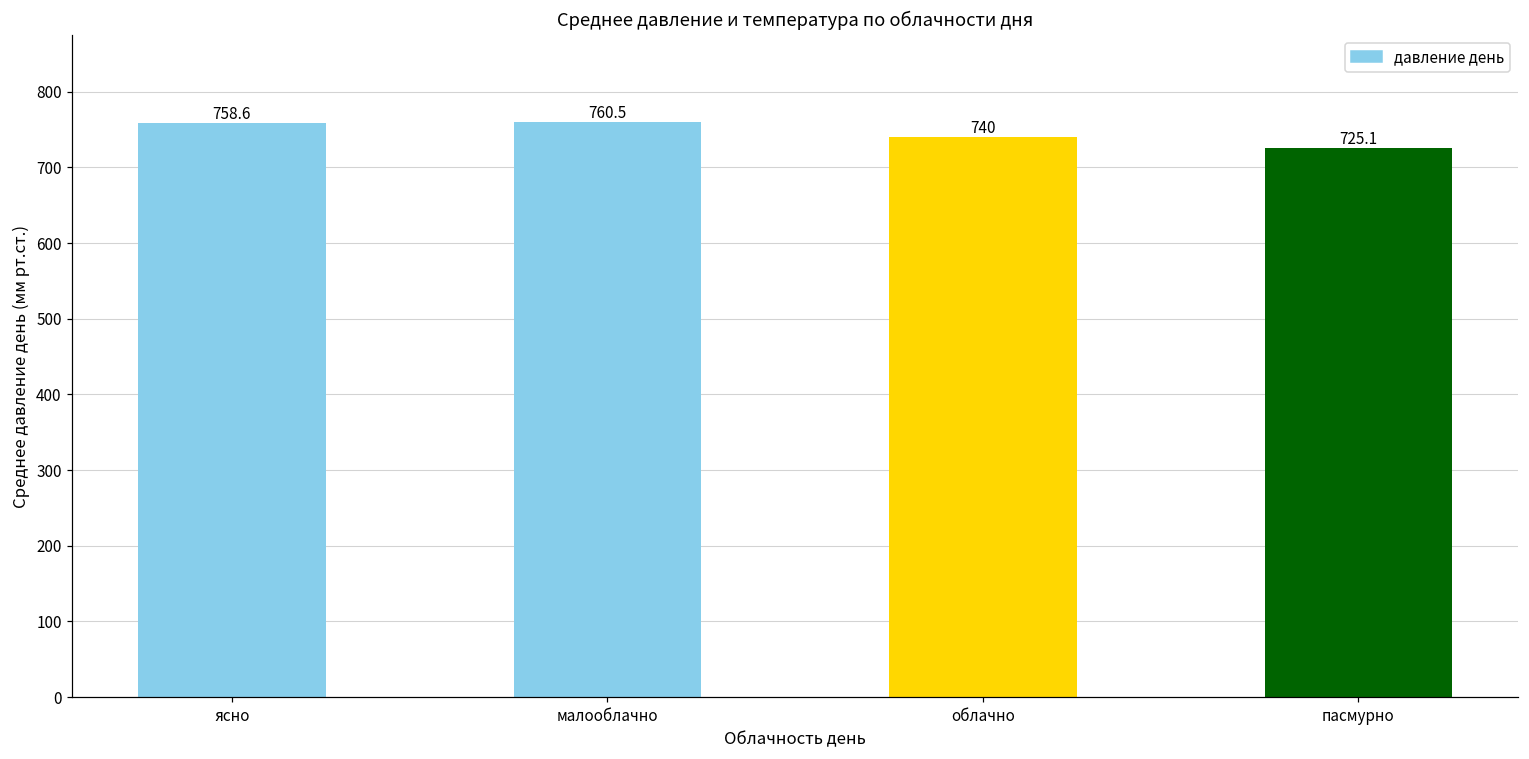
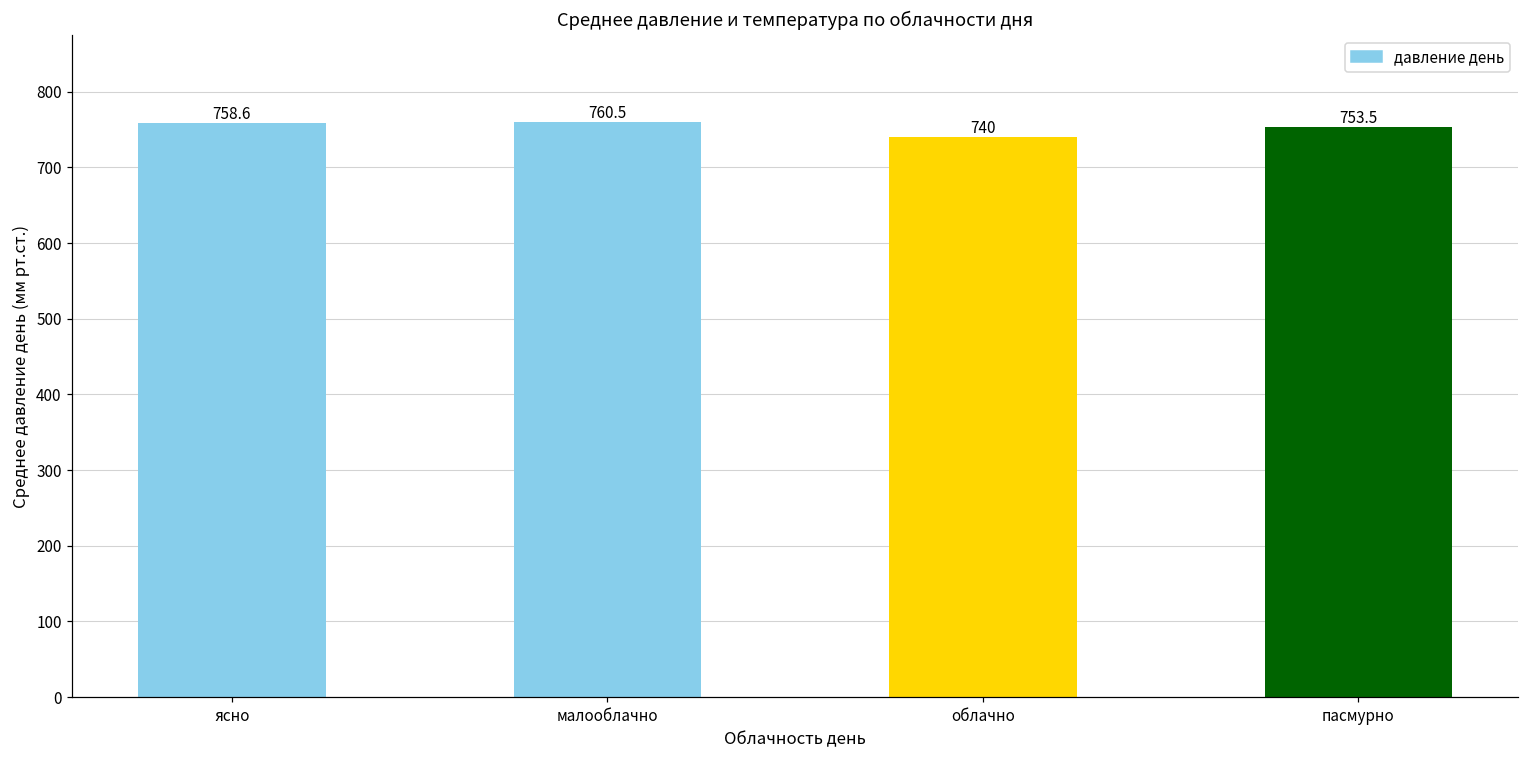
пасмурно: 725.1 -> 753.5
